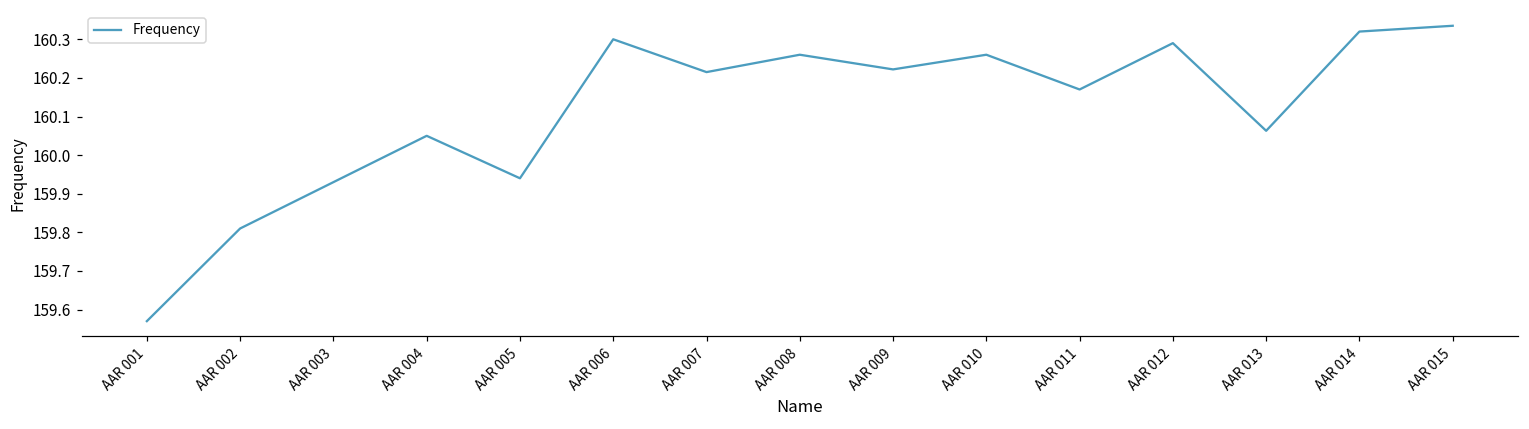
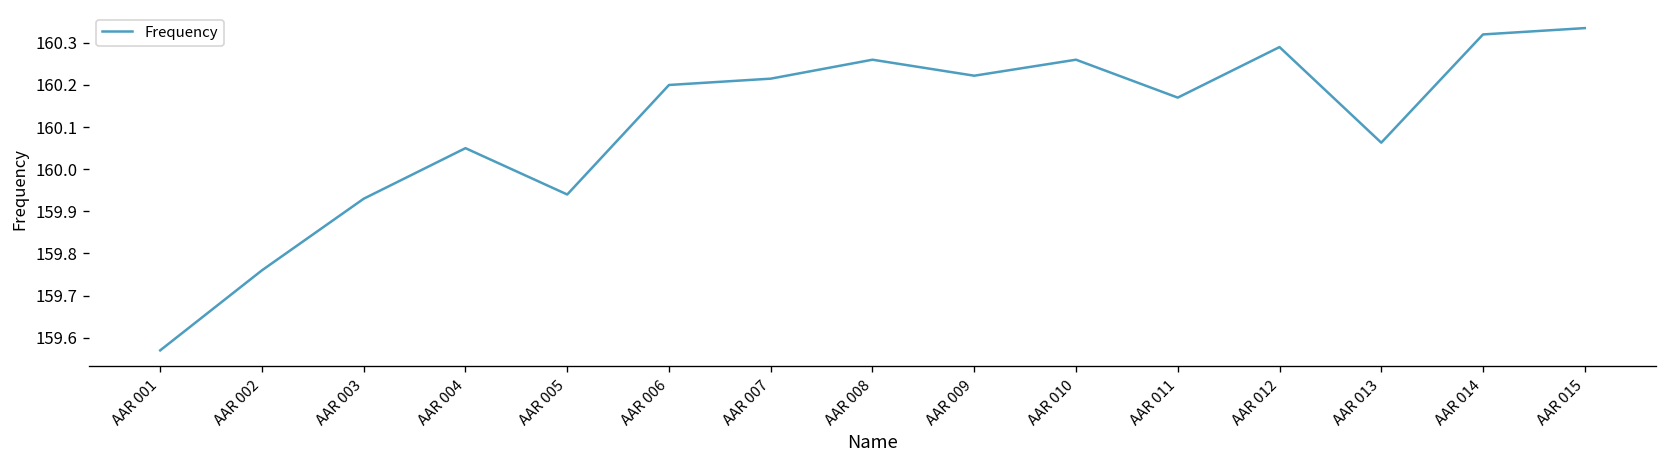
AAR 002: 159.81 -> 159.76
AAR 006: 160.3 -> 160.2
